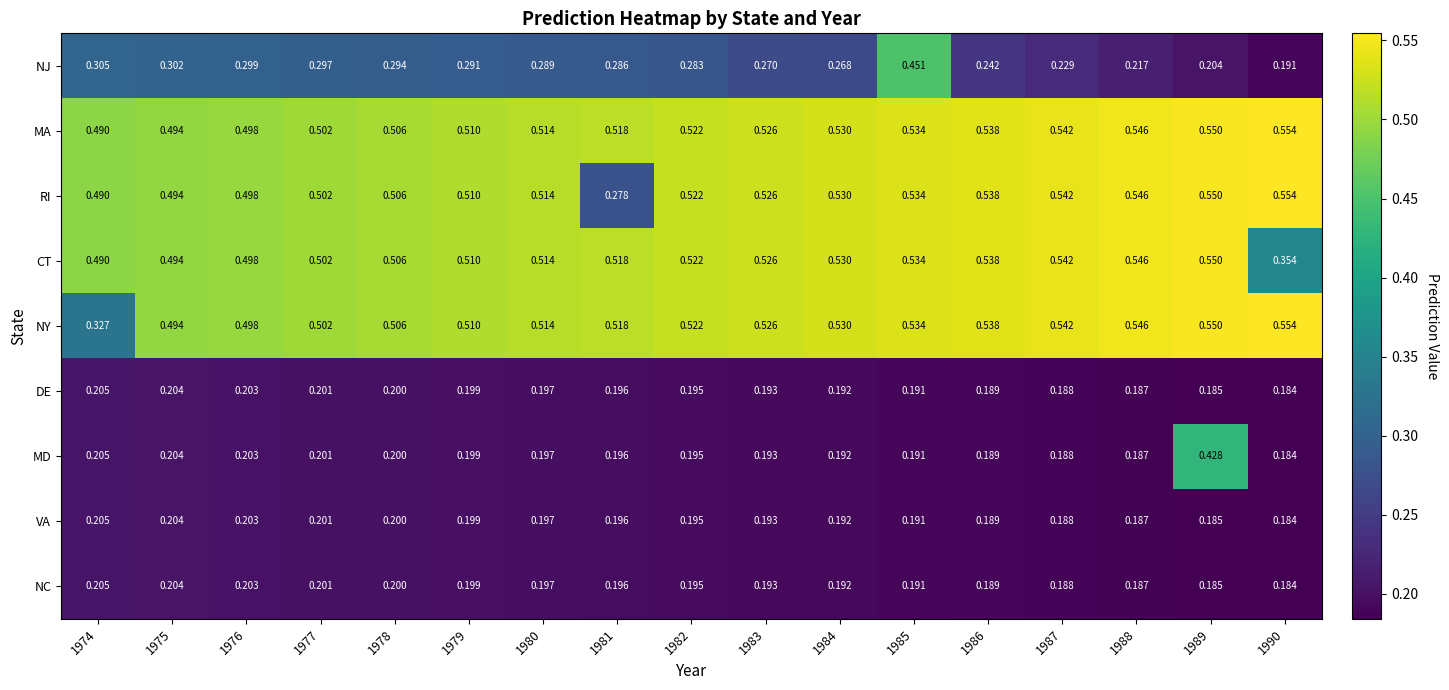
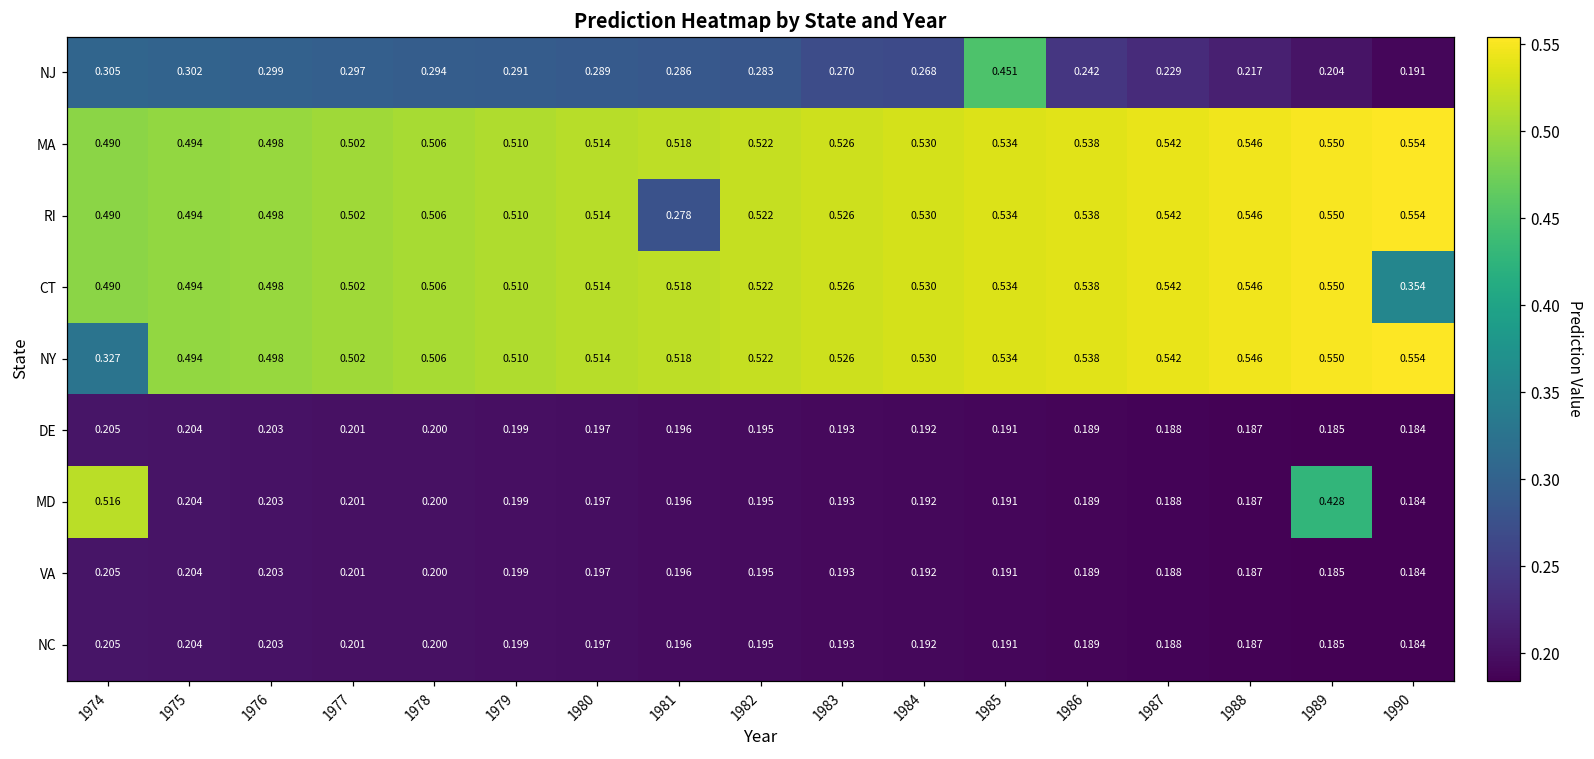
MD, 1974: 0.205 -> 0.516
